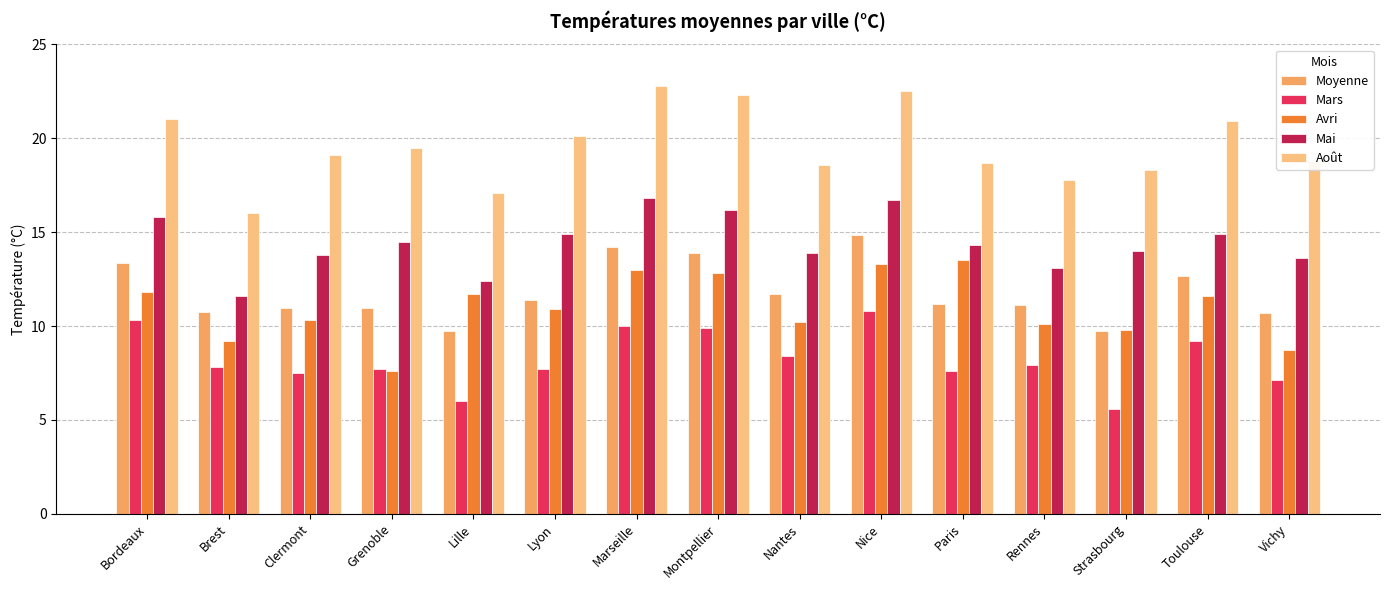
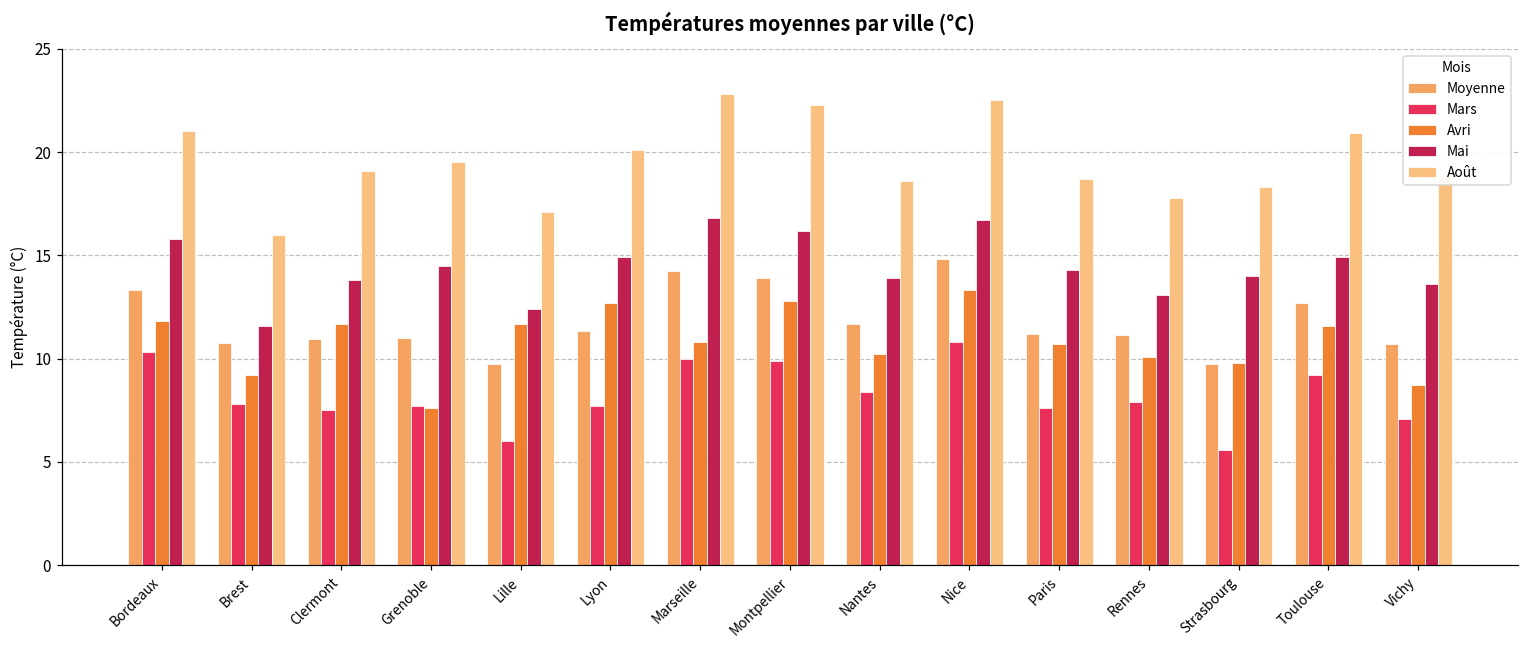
Avri, Clermont: 10.3 -> 11.7
Avri, Lyon: 10.9 -> 12.7
Avri, Marseille: 13.0 -> 10.8
Avri, Paris: 13.5 -> 10.7
